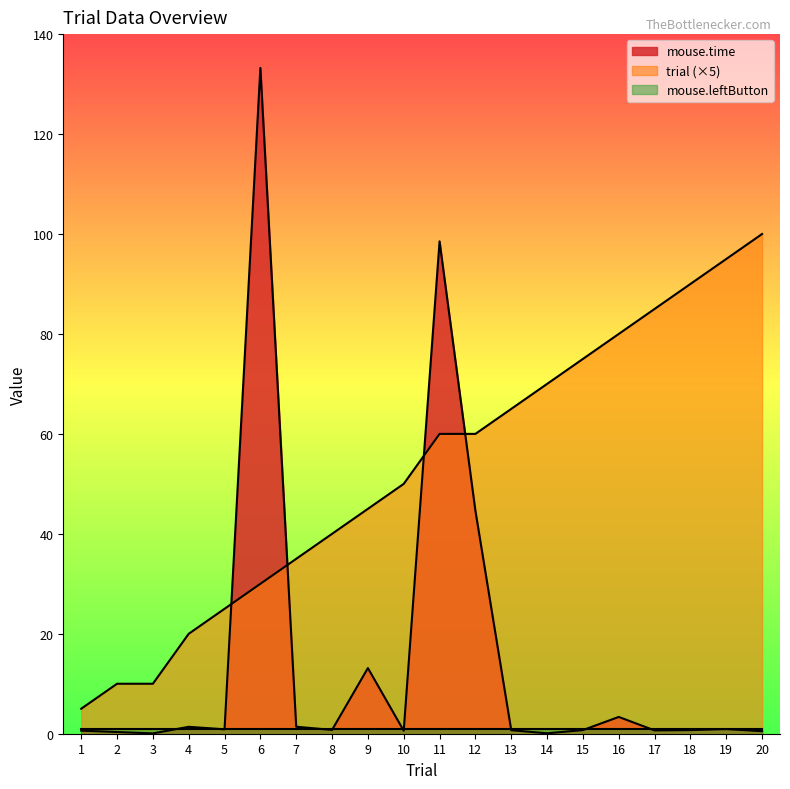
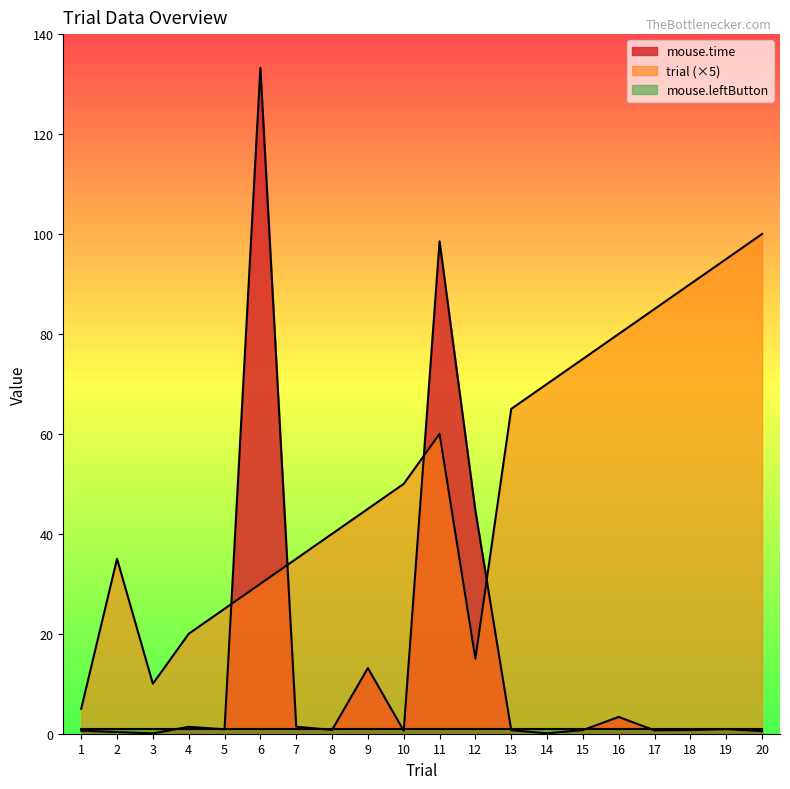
trial (×5), 2: 10 -> 35
trial (×5), 12: 60 -> 15
